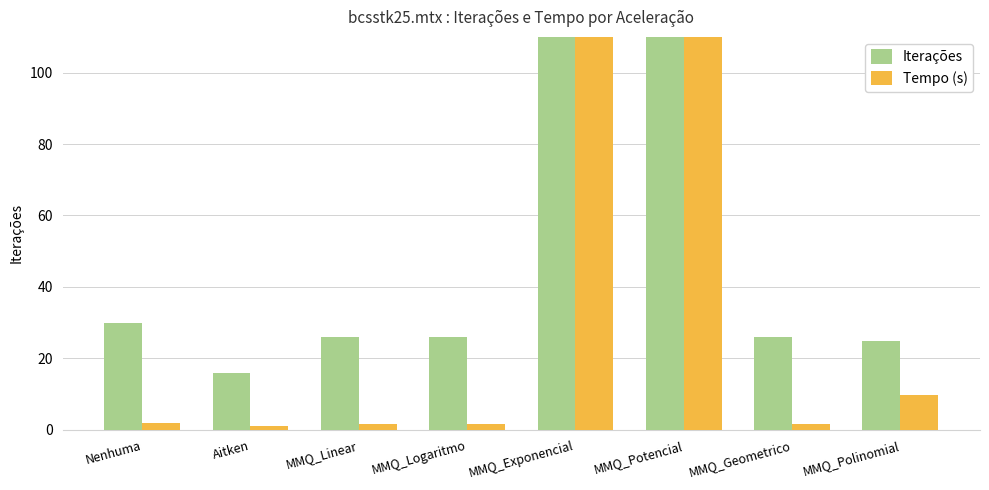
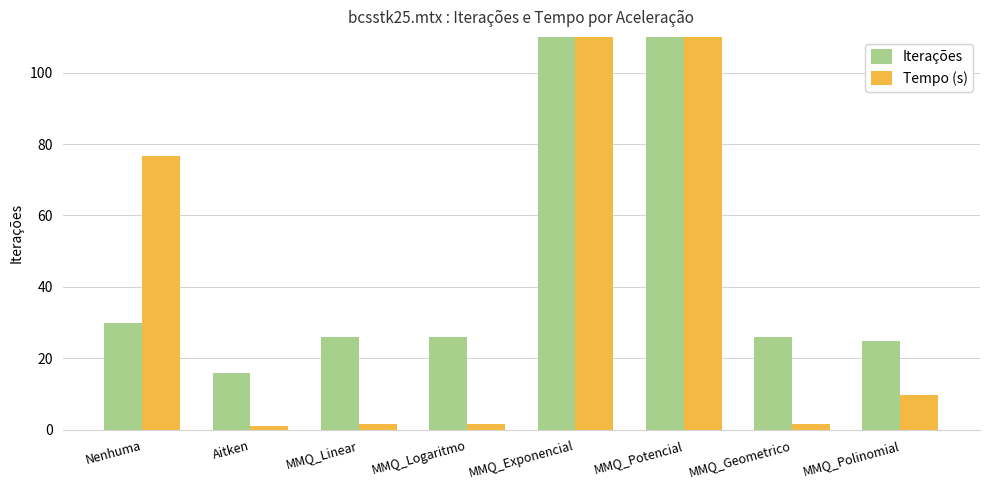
Tempo (s), Nenhuma: 2 -> 77
